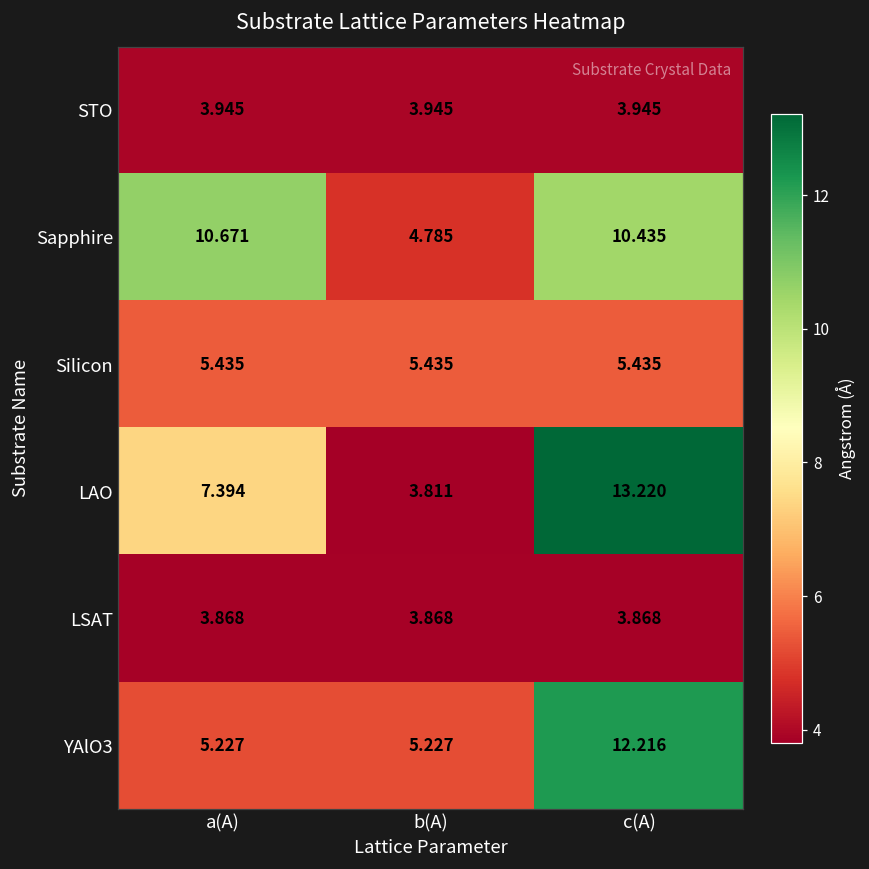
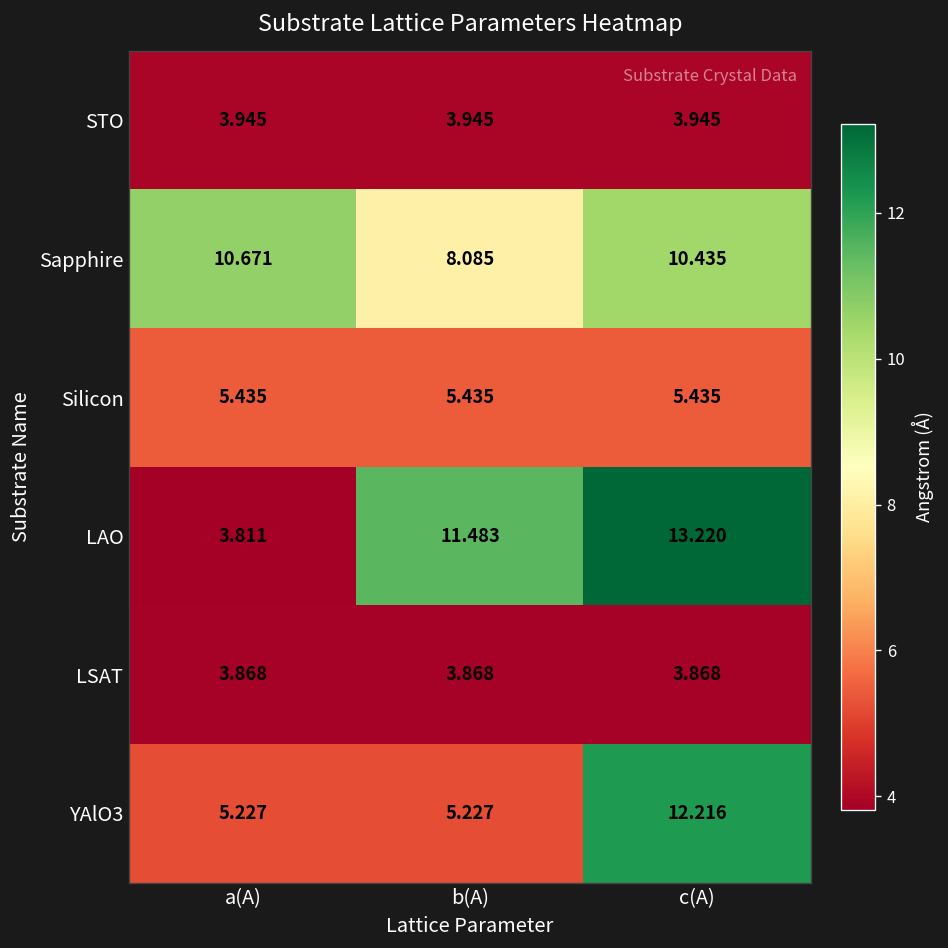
Sapphire, b(A): 4.785 -> 8.085
LAO, a(A): 7.394 -> 3.811
LAO, b(A): 3.811 -> 11.483
